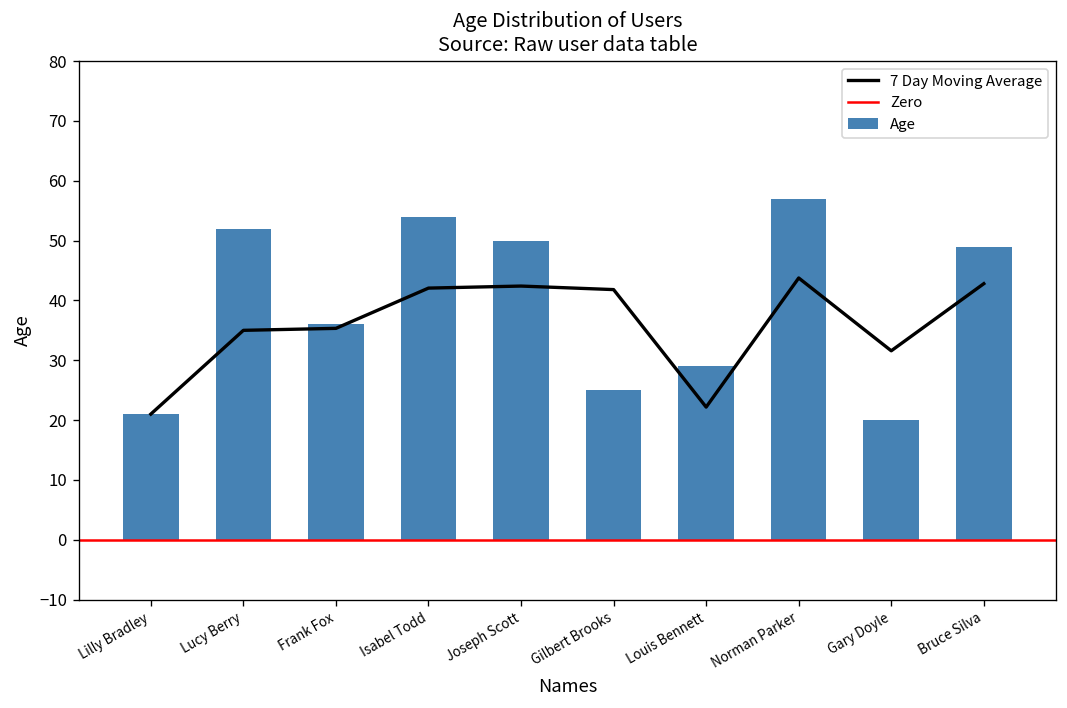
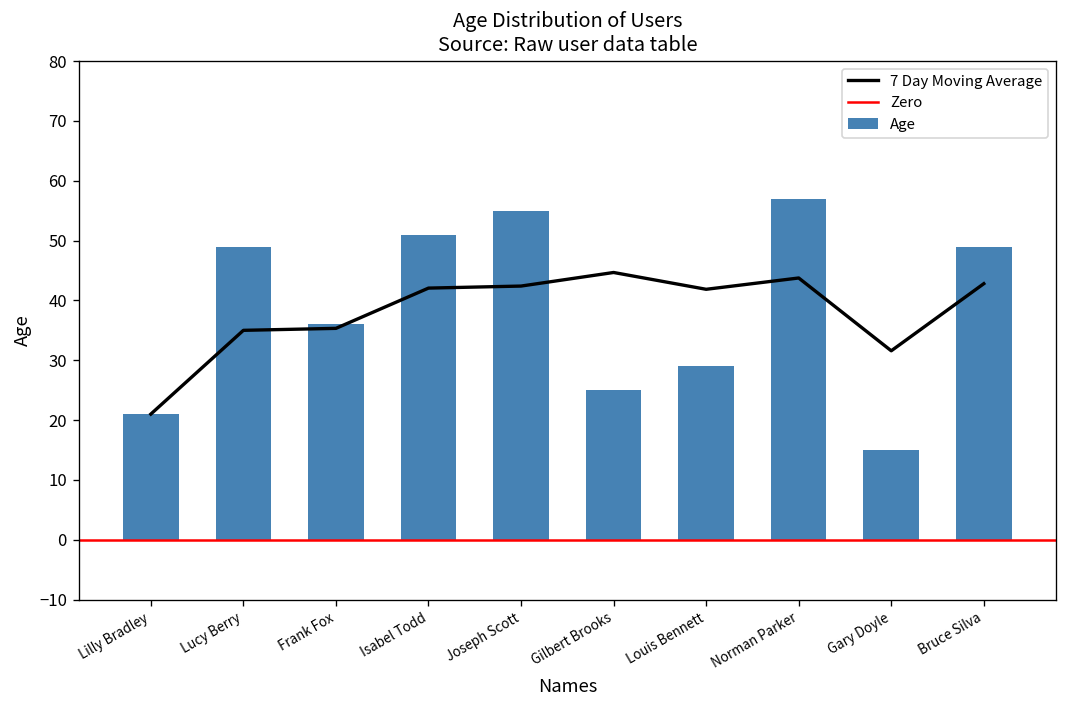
Age, Lucy Berry: 52 -> 49
Age, Isabel Todd: 54 -> 51
Age, Joseph Scott: 50 -> 55
7 Day Moving Average, Gilbert Brooks: 42 -> 45
7 Day Moving Average, Louis Bennett: 22 -> 42
Age, Gary Doyle: 20 -> 15
